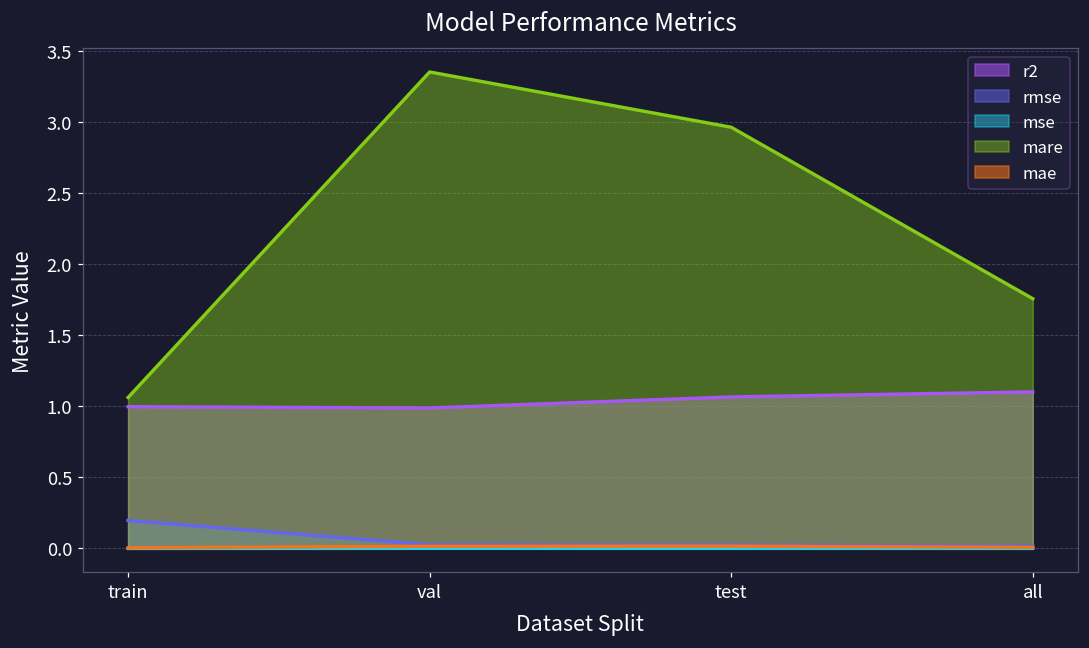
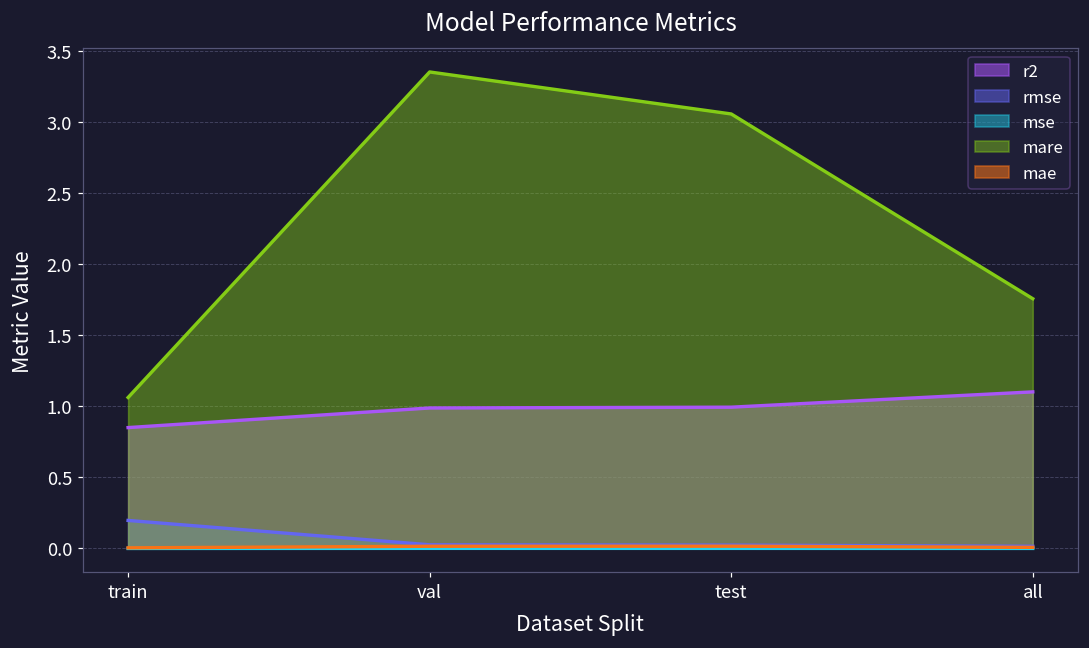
r2, train: 1.00 -> 0.85
r2, test: 1.07 -> 0.99
mare, test: 2.97 -> 3.06
